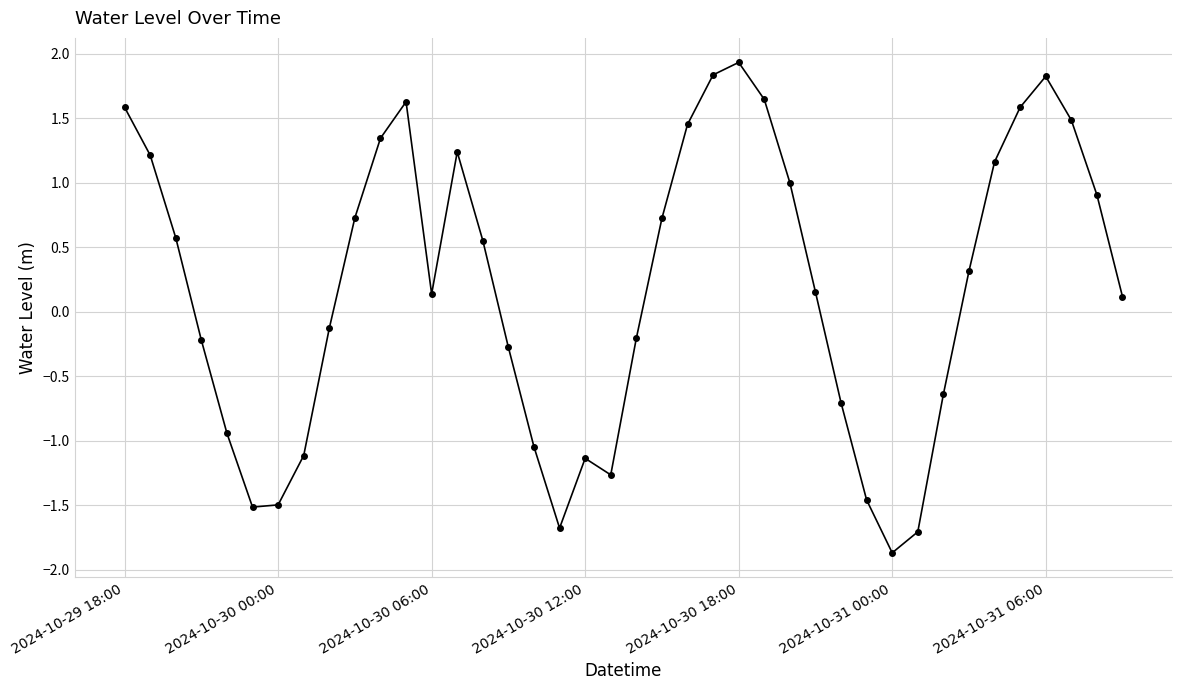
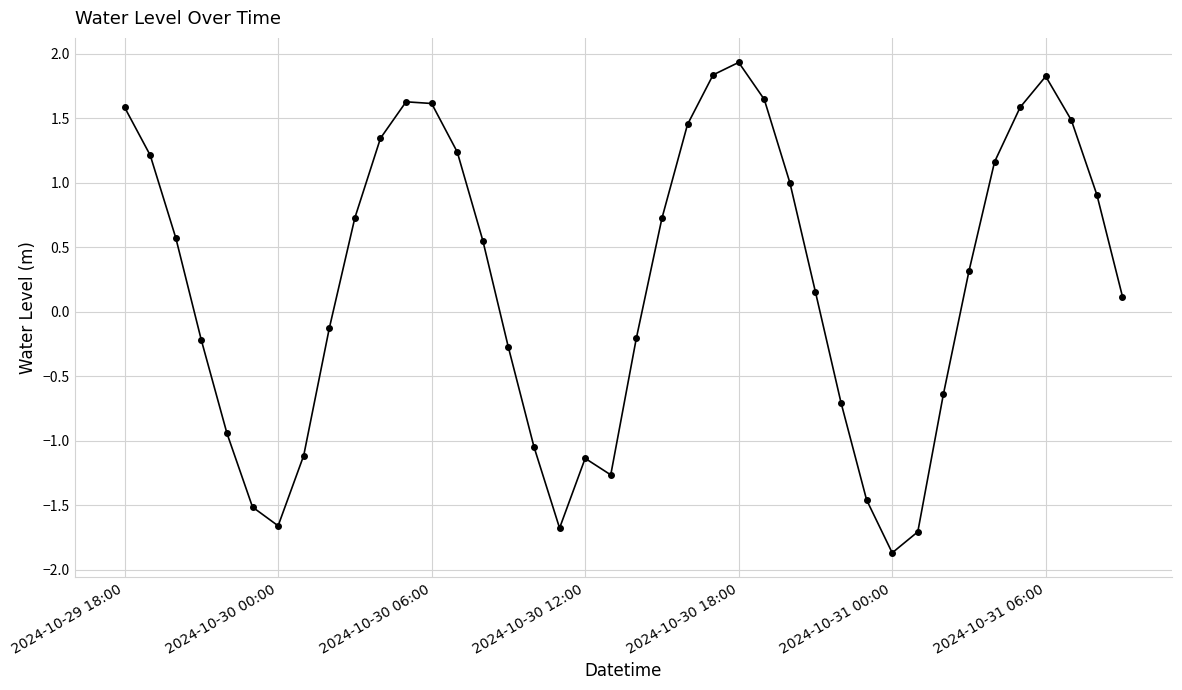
2024-10-30 00:00: -1.50 -> -1.66
2024-10-30 06:00: 0.14 -> 1.61
